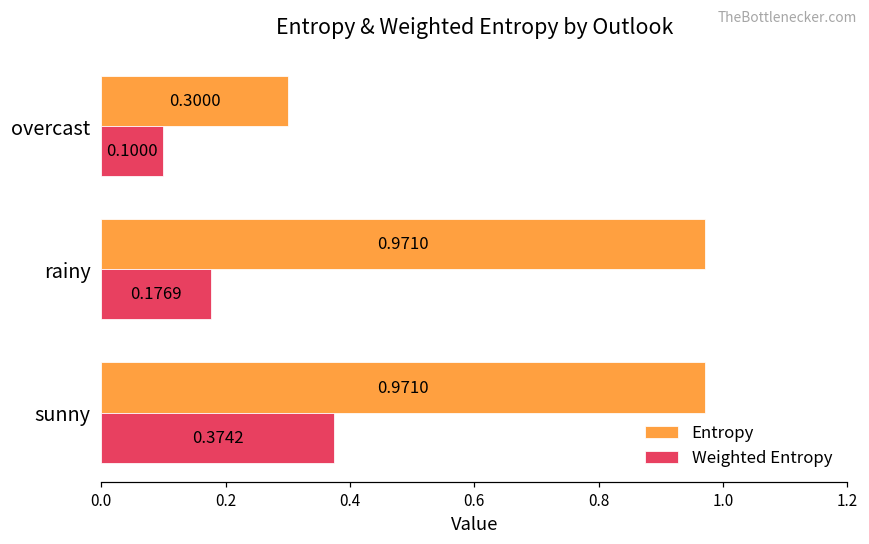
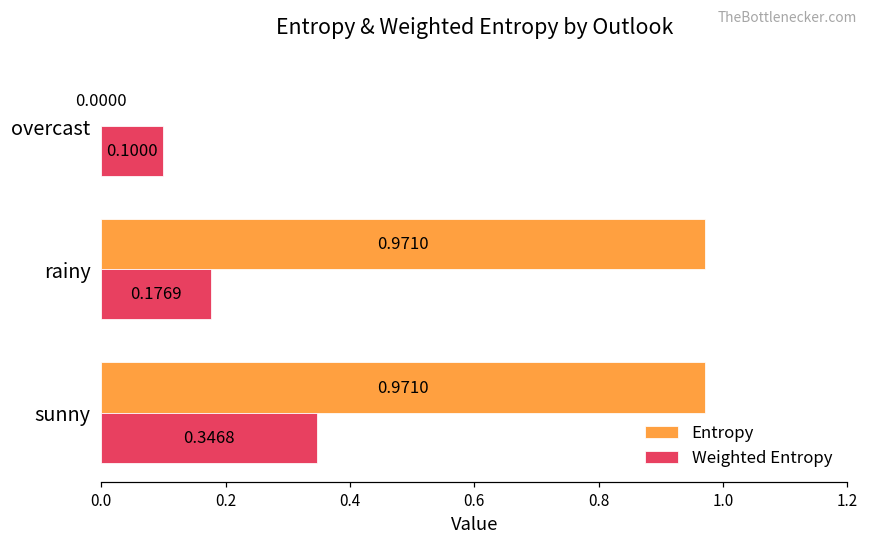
Entropy, overcast: 0.3000 -> 0.0000
Weighted Entropy, sunny: 0.3742 -> 0.3468
